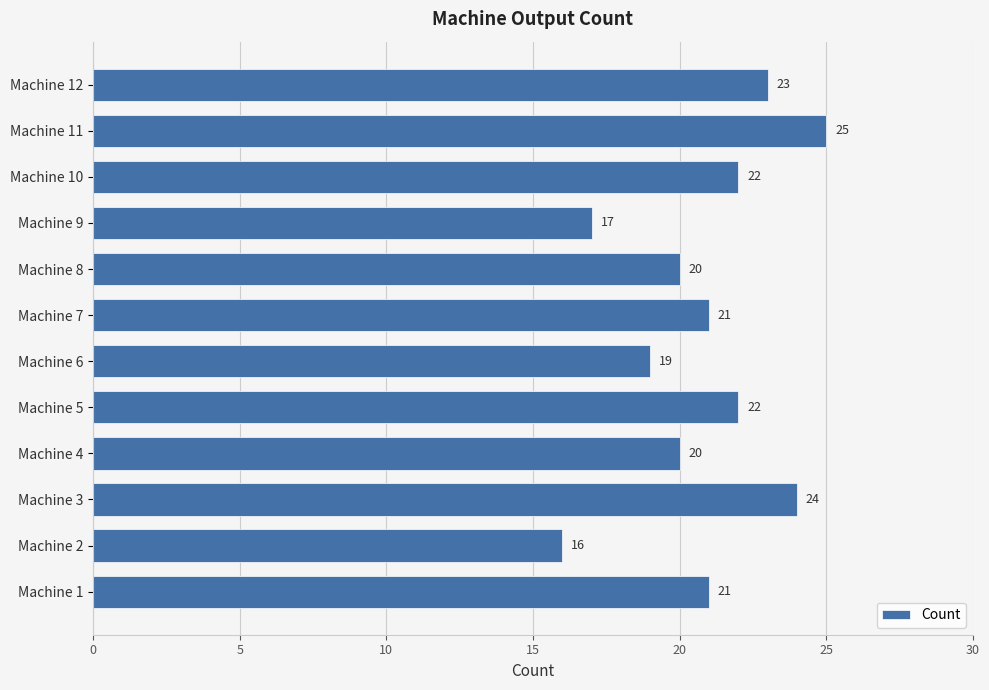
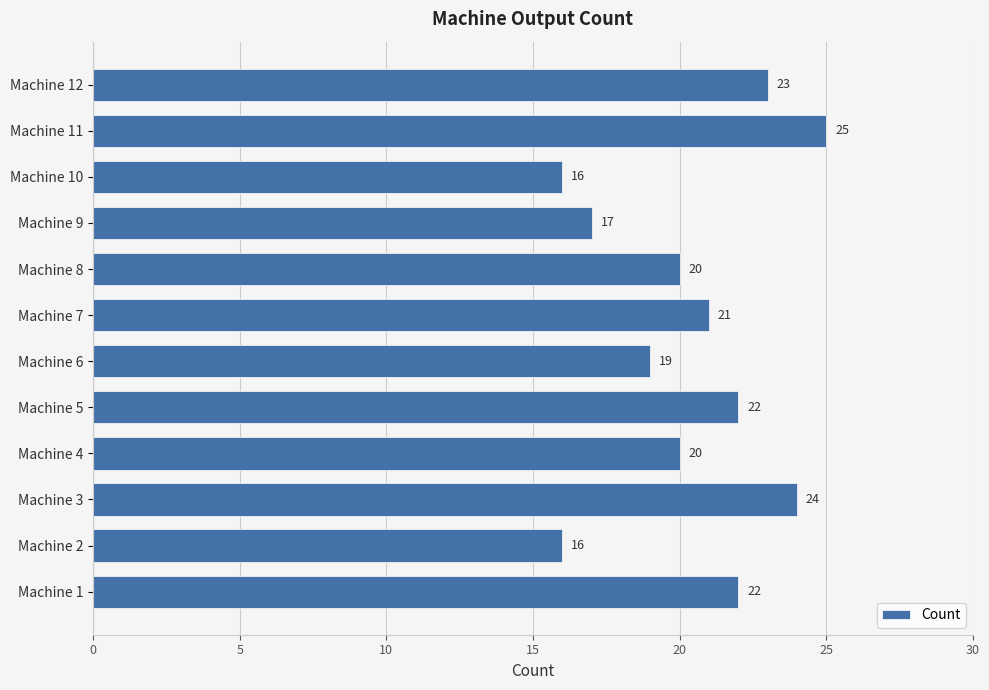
Machine 10: 22 -> 16
Machine 1: 21 -> 22
